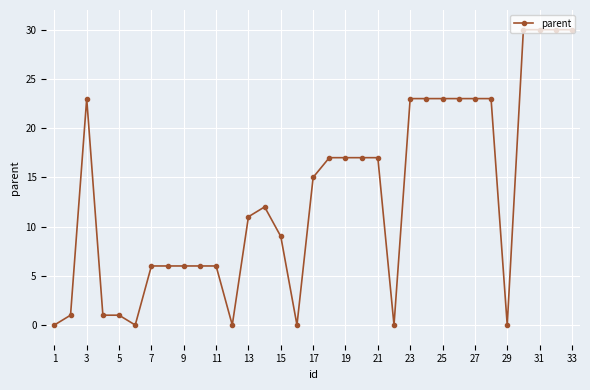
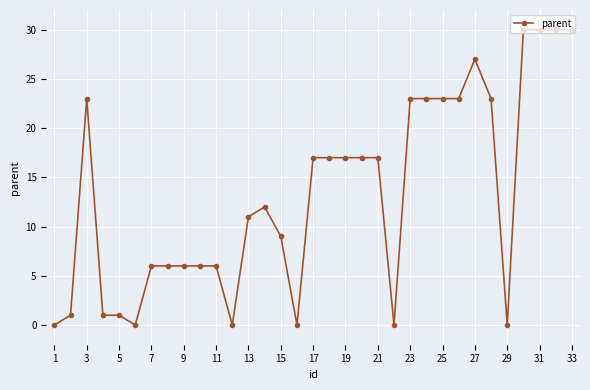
17: 15 -> 17
27: 23 -> 27
